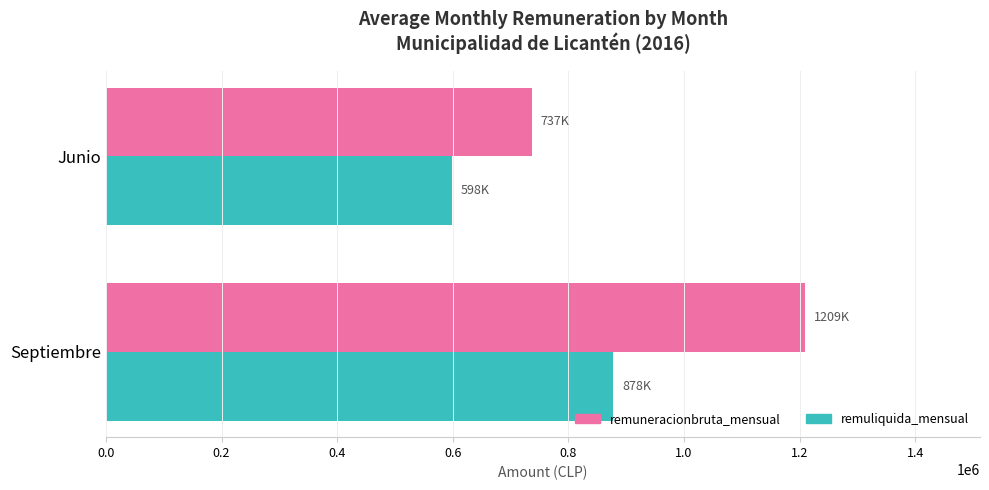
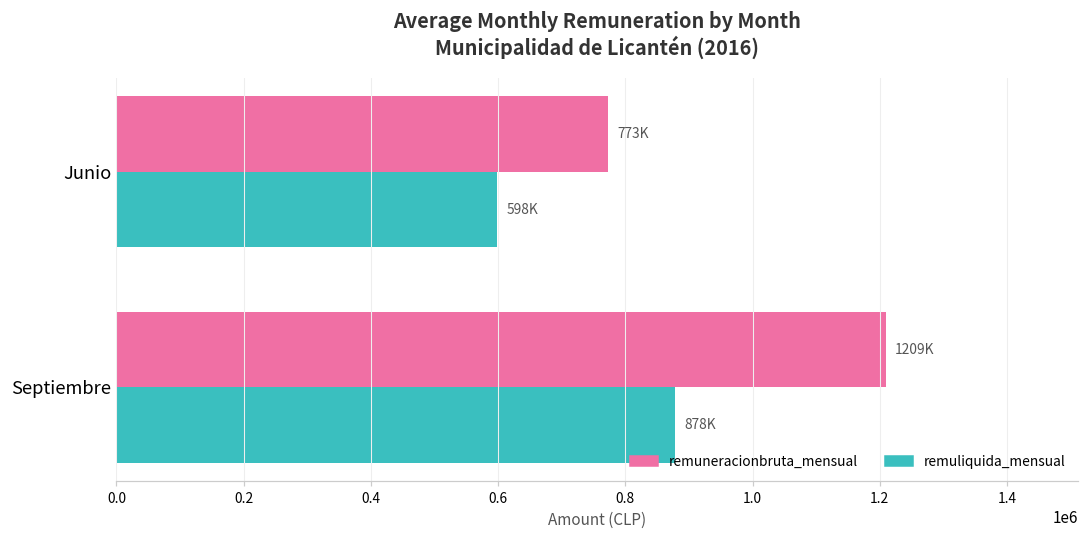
remuneracionbruta_mensual, Junio: 737K -> 773K
